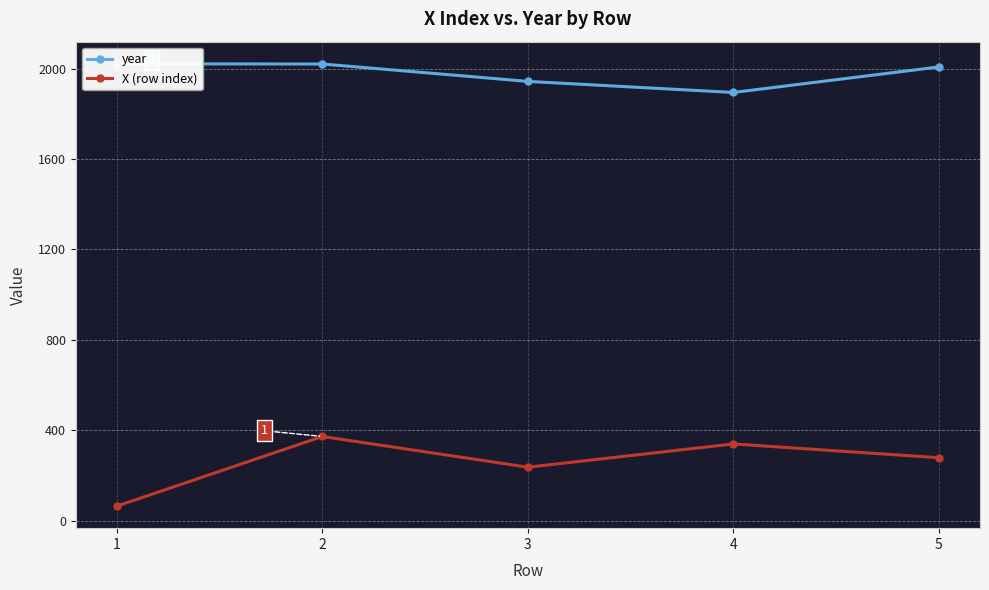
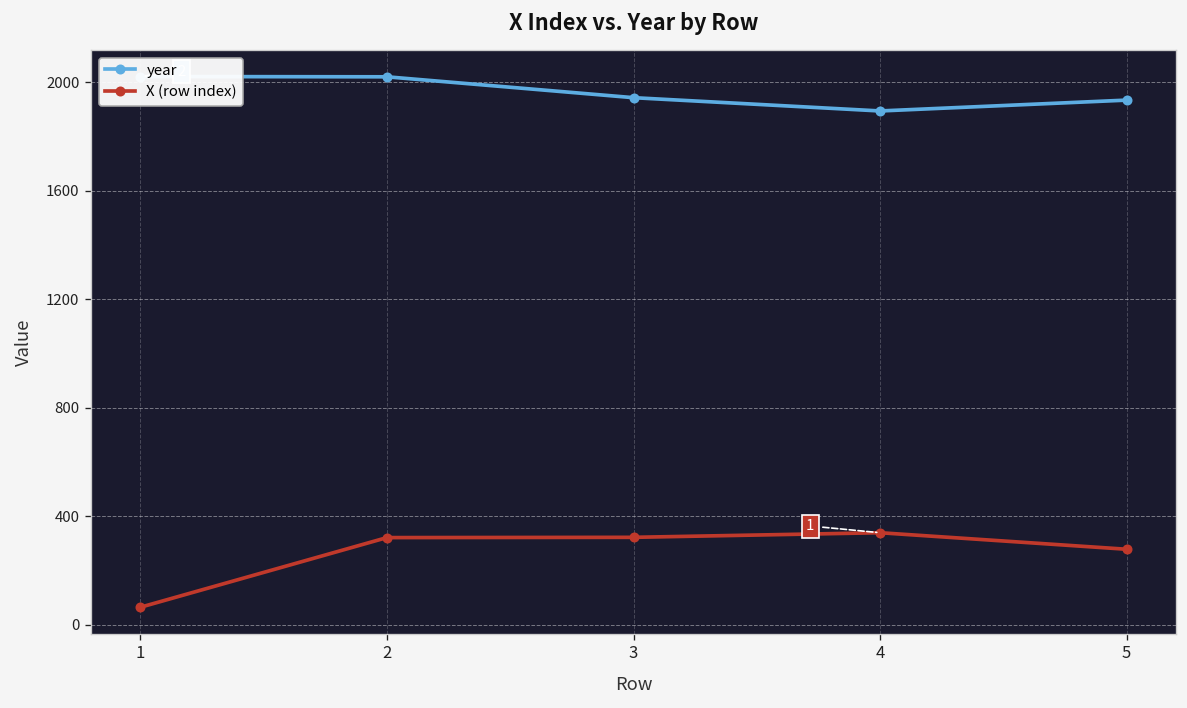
X (row index), 2: 370 -> 320
X (row index), 3: 240 -> 320
year, 5: 2010 -> 1940
